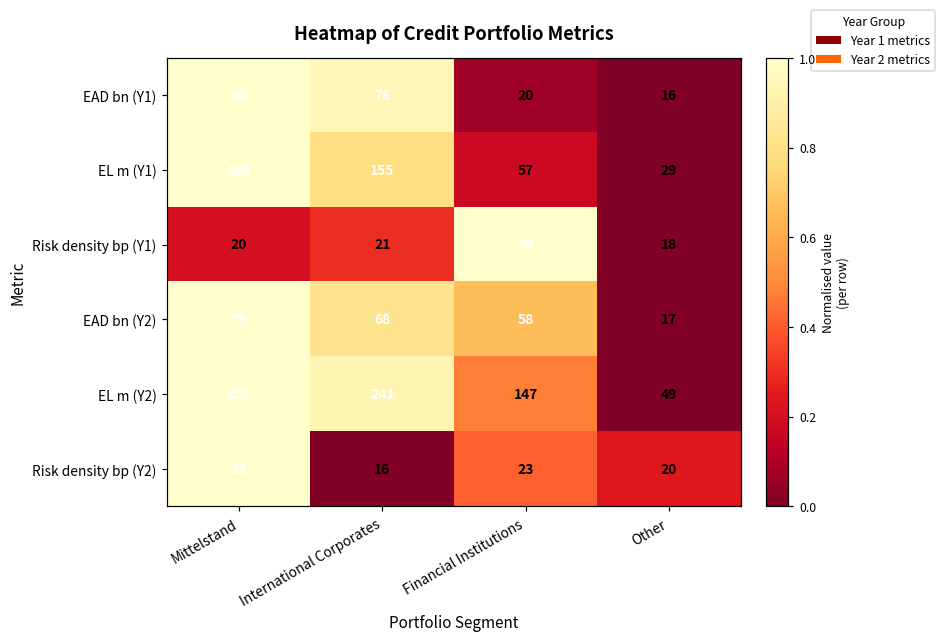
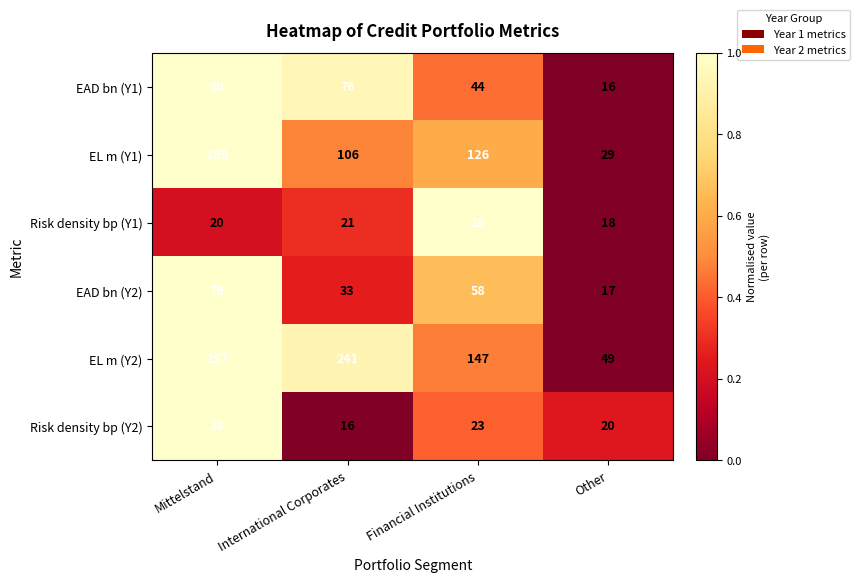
EAD bn (Y1), Financial Institutions: 20 -> 44
EL m (Y1), International Corporates: 155 -> 106
EL m (Y1), Financial Institutions: 57 -> 126
EAD bn (Y2), International Corporates: 68 -> 33
